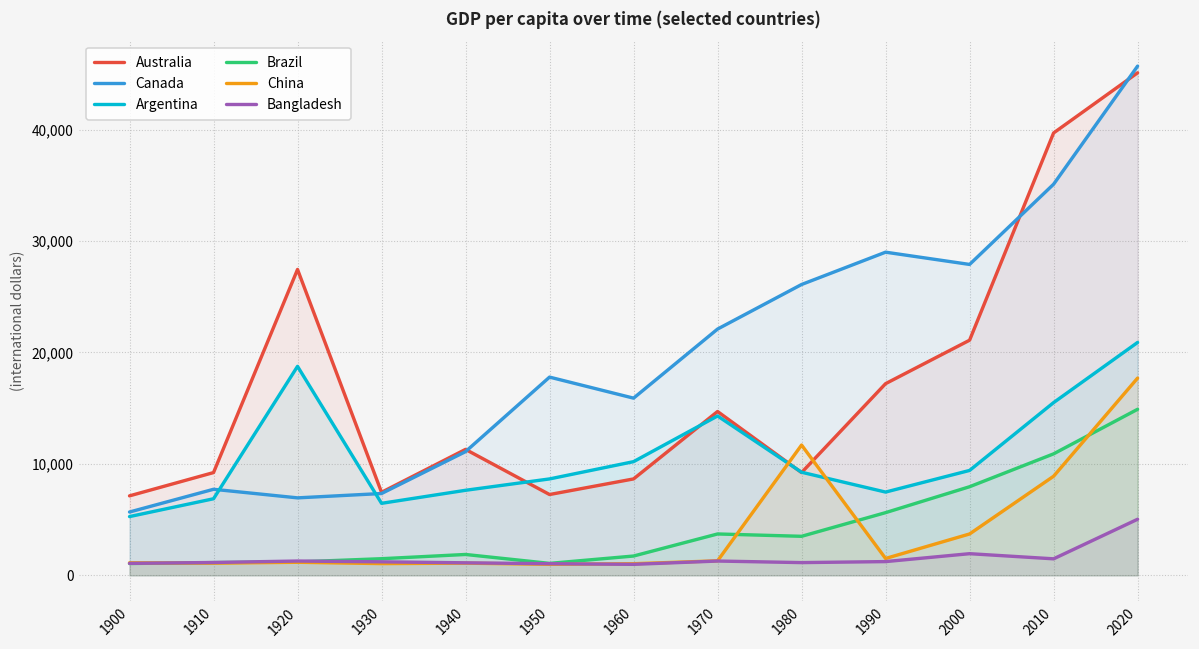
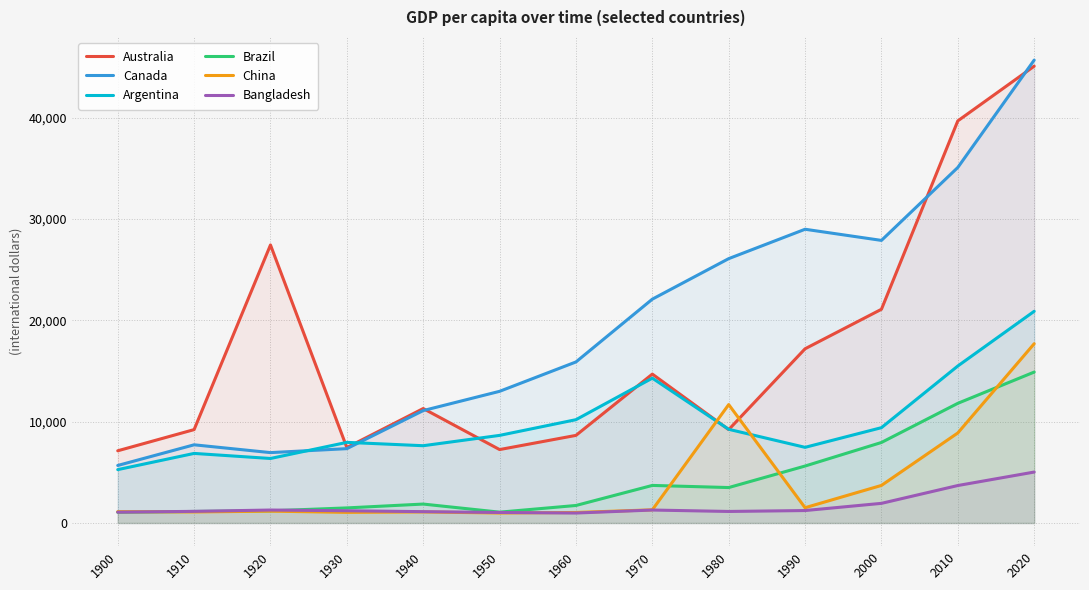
Argentina, 1920: 18,800 -> 6,400
Argentina, 1930: 6,500 -> 8,000
Canada, 1950: 17,800 -> 13,000
Brazil, 2010: 10,900 -> 11,800
Bangladesh, 2010: 1,500 -> 3,700
